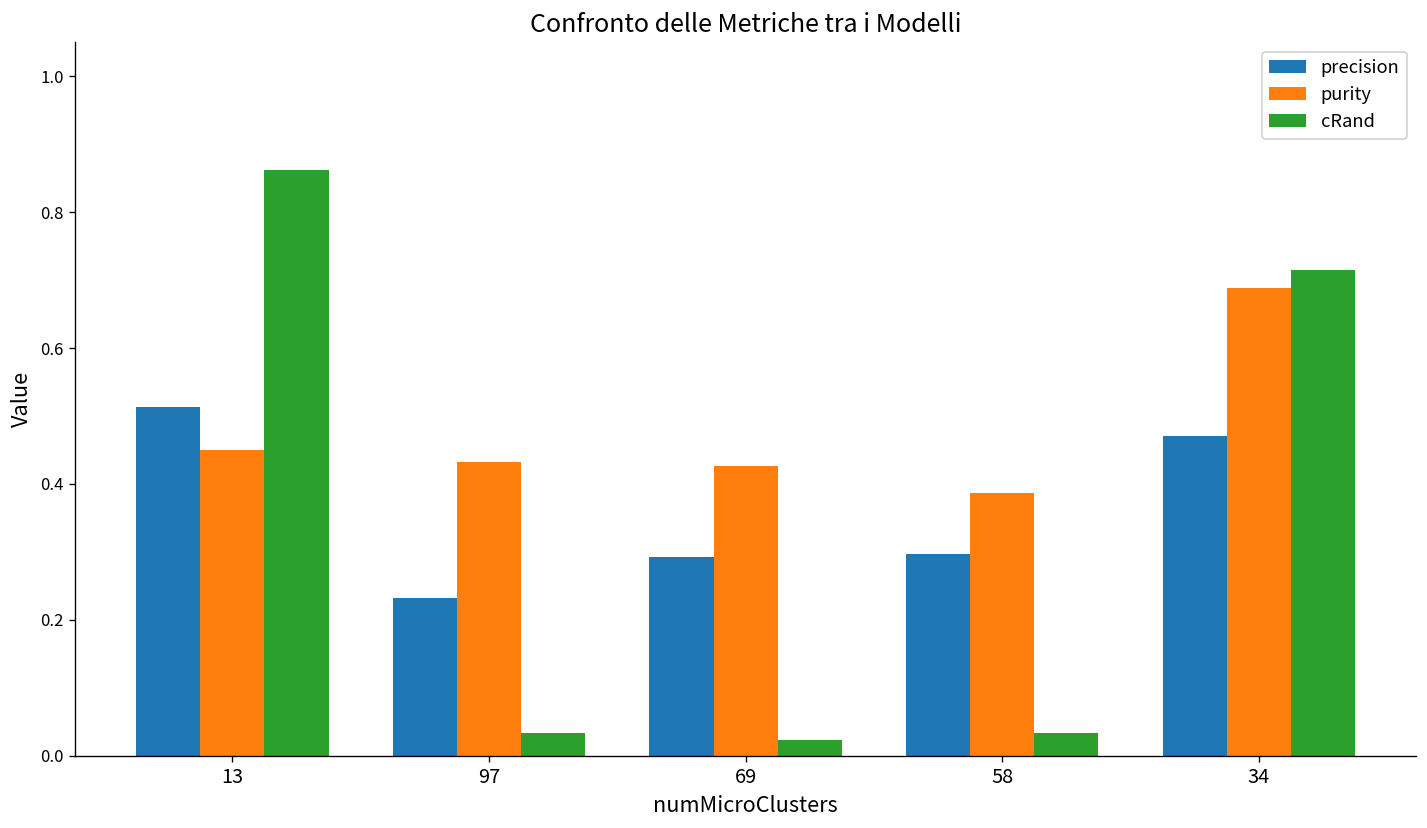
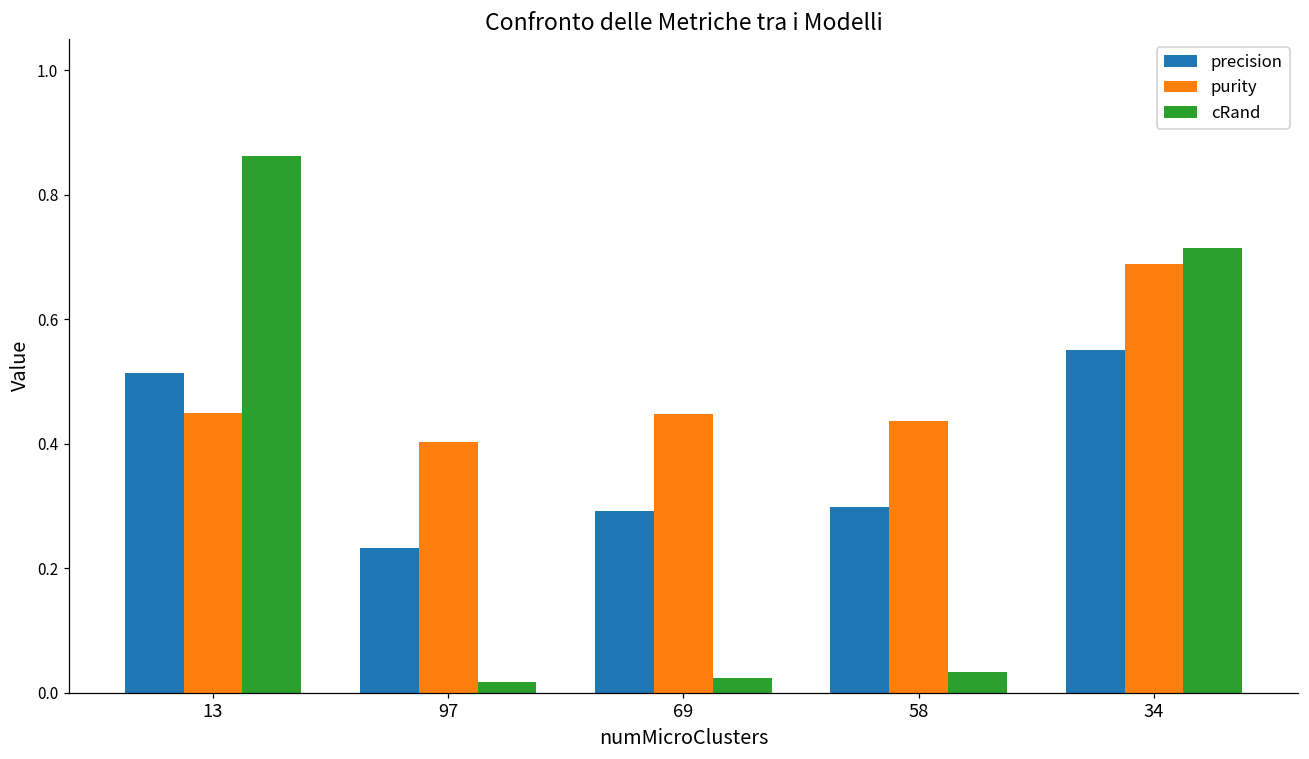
purity, 97: 0.43 -> 0.40
cRand, 97: 0.03 -> 0.02
purity, 69: 0.43 -> 0.45
purity, 58: 0.39 -> 0.44
precision, 34: 0.47 -> 0.55
